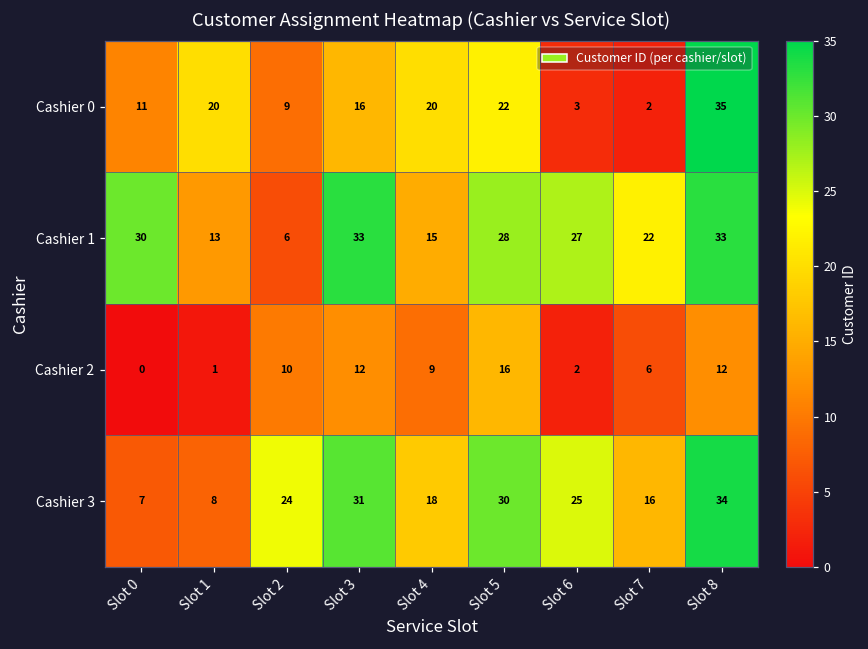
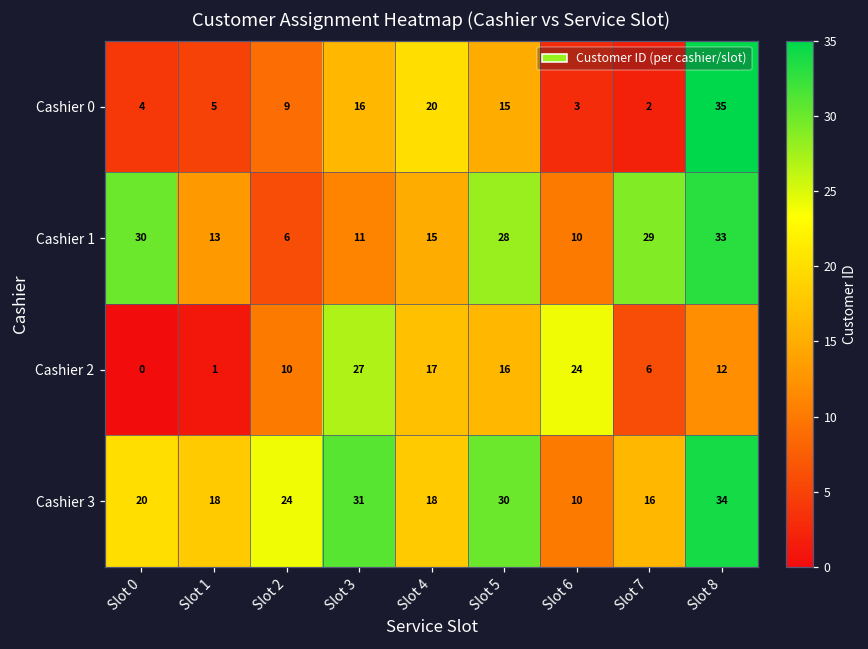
Cashier 0, Slot 0: 11 -> 4
Cashier 0, Slot 1: 20 -> 5
Cashier 0, Slot 5: 22 -> 15
Cashier 1, Slot 3: 33 -> 11
Cashier 1, Slot 6: 27 -> 10
Cashier 1, Slot 7: 22 -> 29
Cashier 2, Slot 3: 12 -> 27
Cashier 2, Slot 4: 9 -> 17
Cashier 2, Slot 6: 2 -> 24
Cashier 3, Slot 0: 7 -> 20
Cashier 3, Slot 1: 8 -> 18
Cashier 3, Slot 6: 25 -> 10
